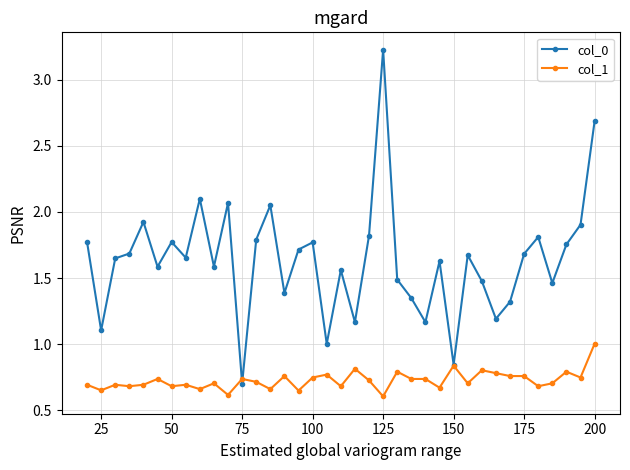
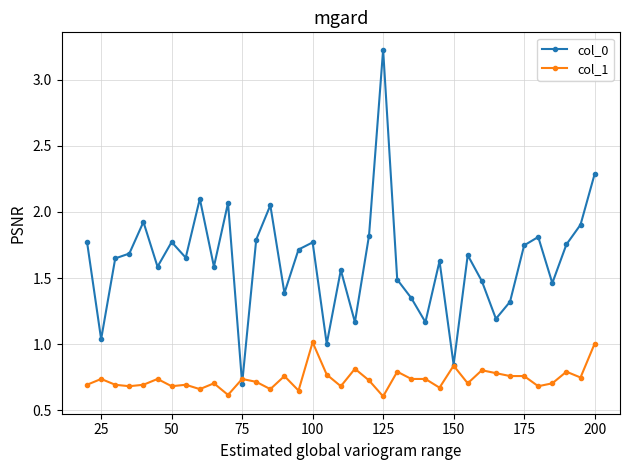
col_0, 25: 1.10 -> 1.04
col_1, 25: 0.65 -> 0.74
col_1, 100: 0.75 -> 1.01
col_0, 175: 1.68 -> 1.75
col_0, 200: 2.69 -> 2.29
